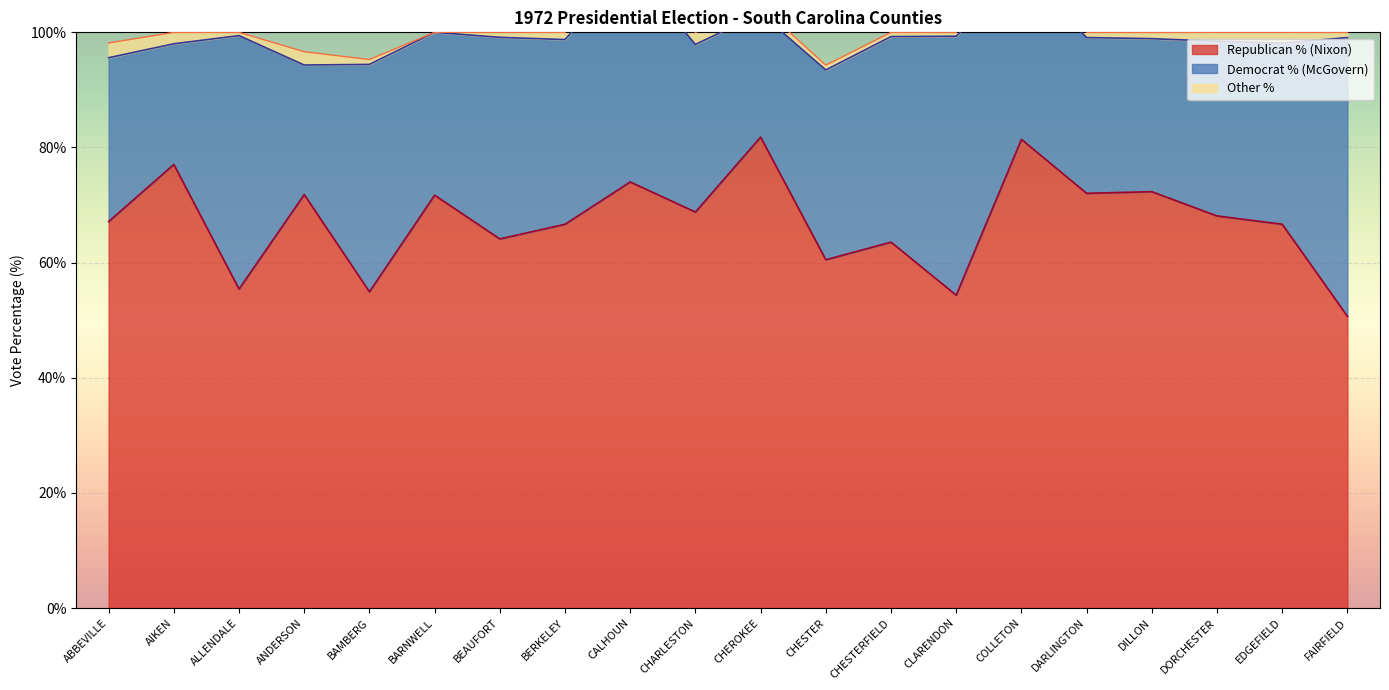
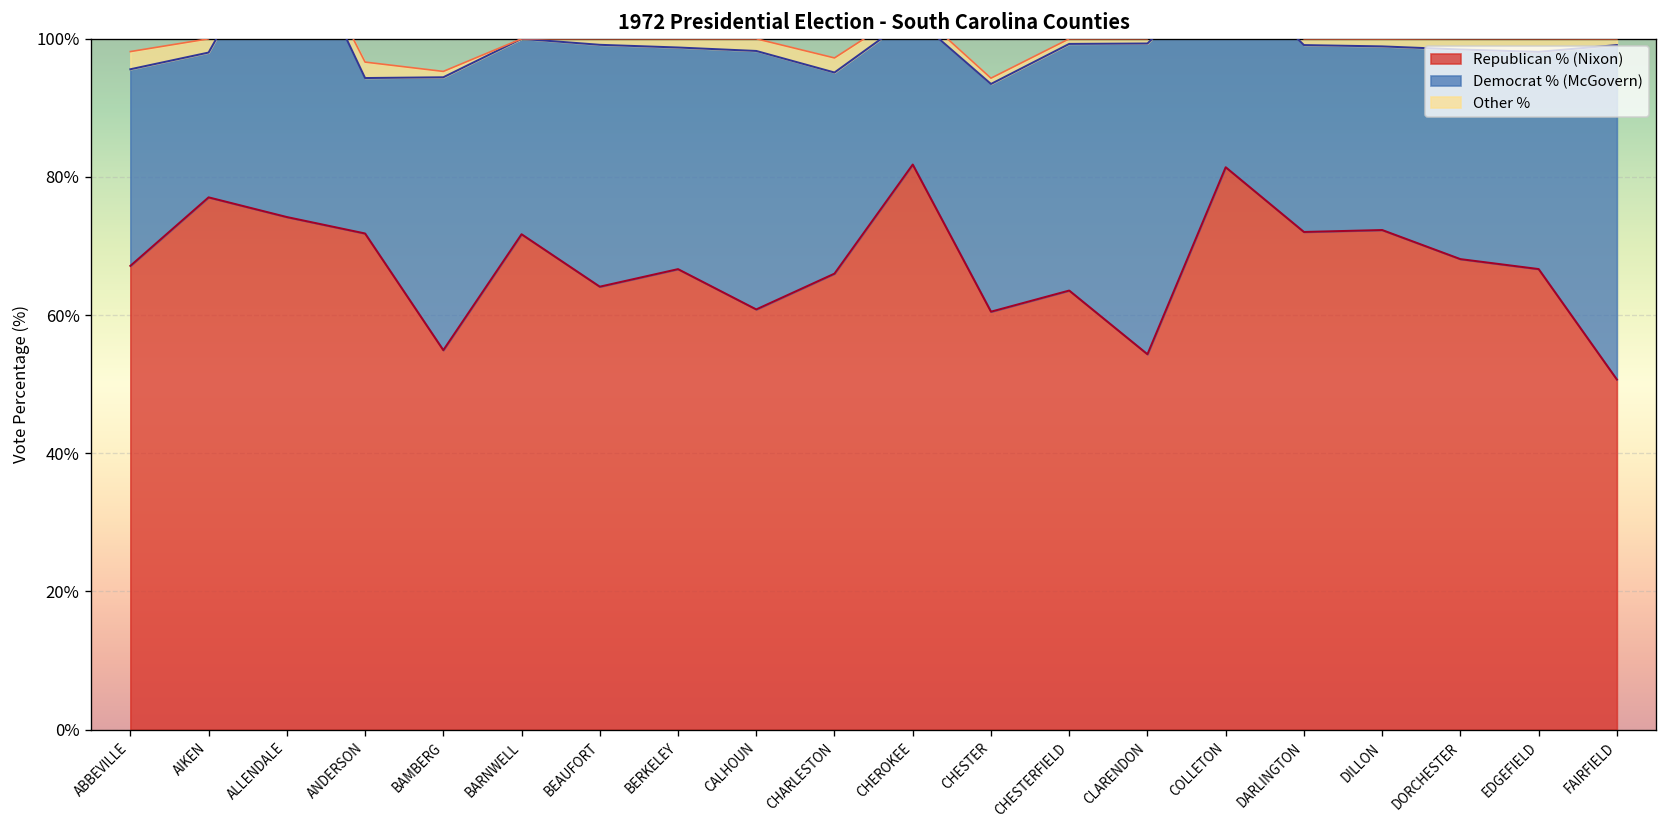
Republican % (Nixon), ALLENDALE: 55% -> 74%
Republican % (Nixon), CALHOUN: 74% -> 61%
Republican % (Nixon), CHARLESTON: 69% -> 66%
